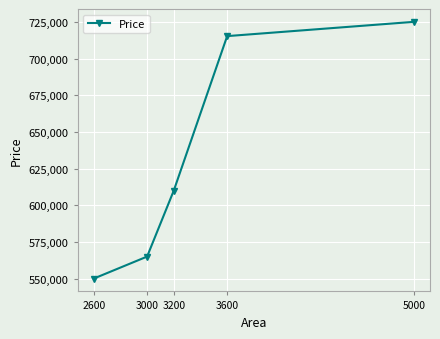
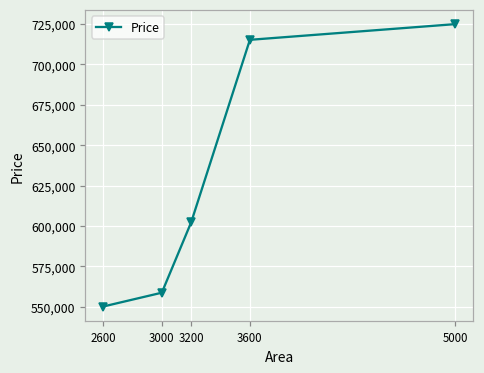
3000: 565,000 -> 559,000
3200: 610,000 -> 602,000
